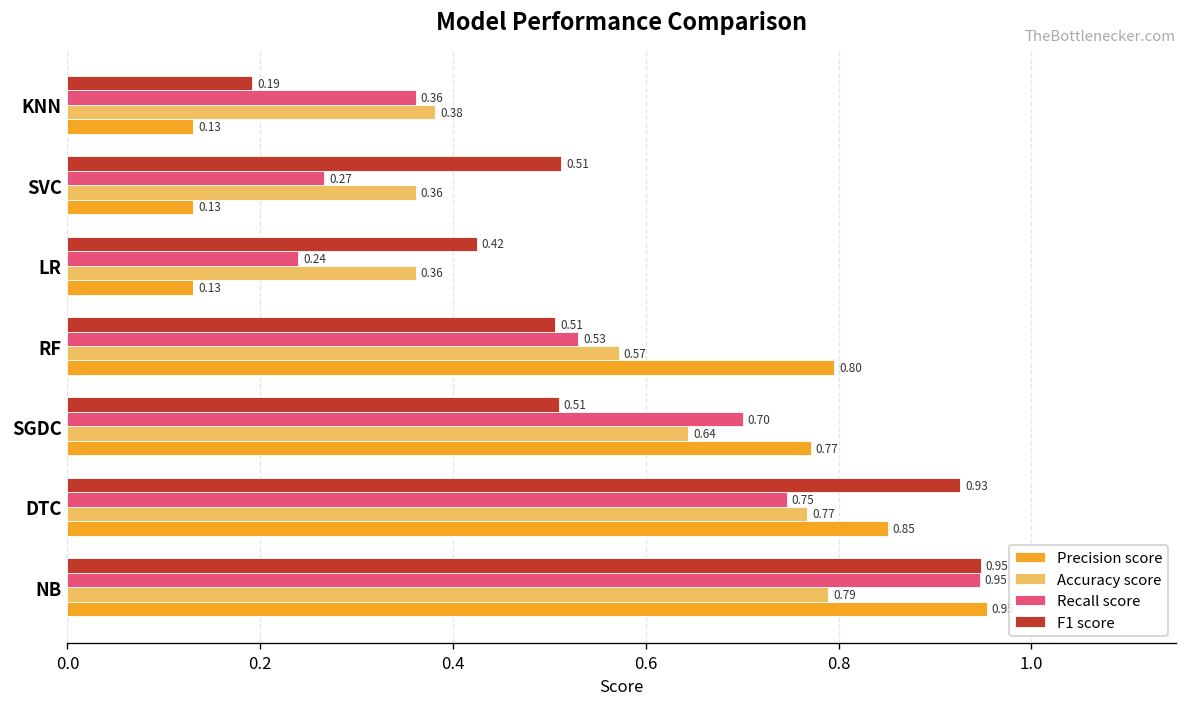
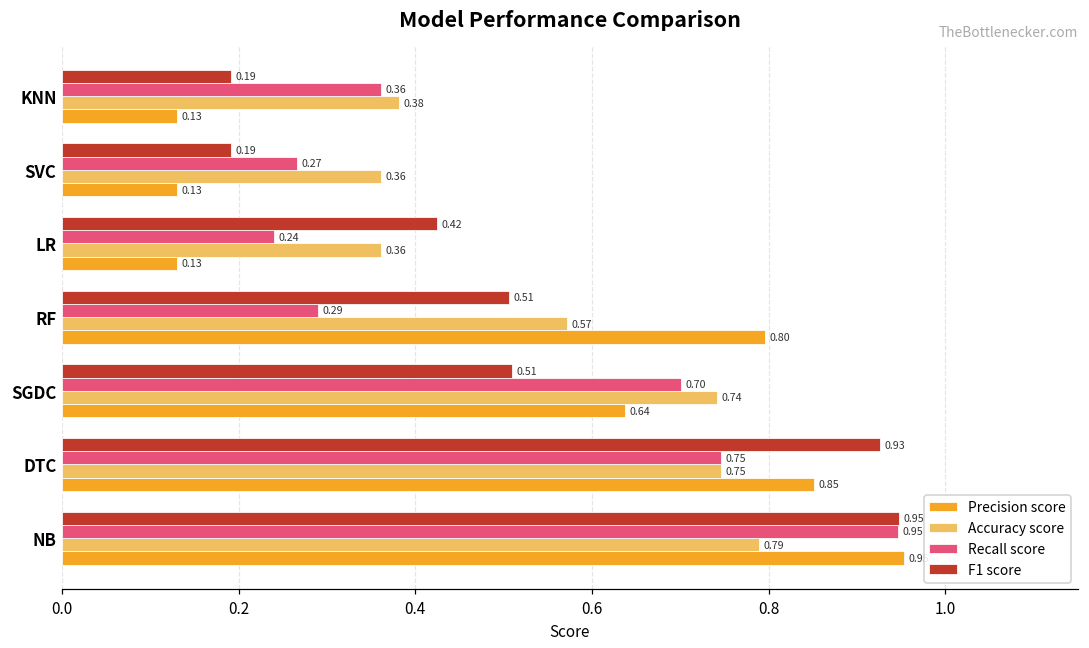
F1 score, SVC: 0.51 -> 0.19
Recall score, RF: 0.53 -> 0.29
Accuracy score, SGDC: 0.64 -> 0.74
Precision score, SGDC: 0.77 -> 0.64
Accuracy score, DTC: 0.77 -> 0.75
